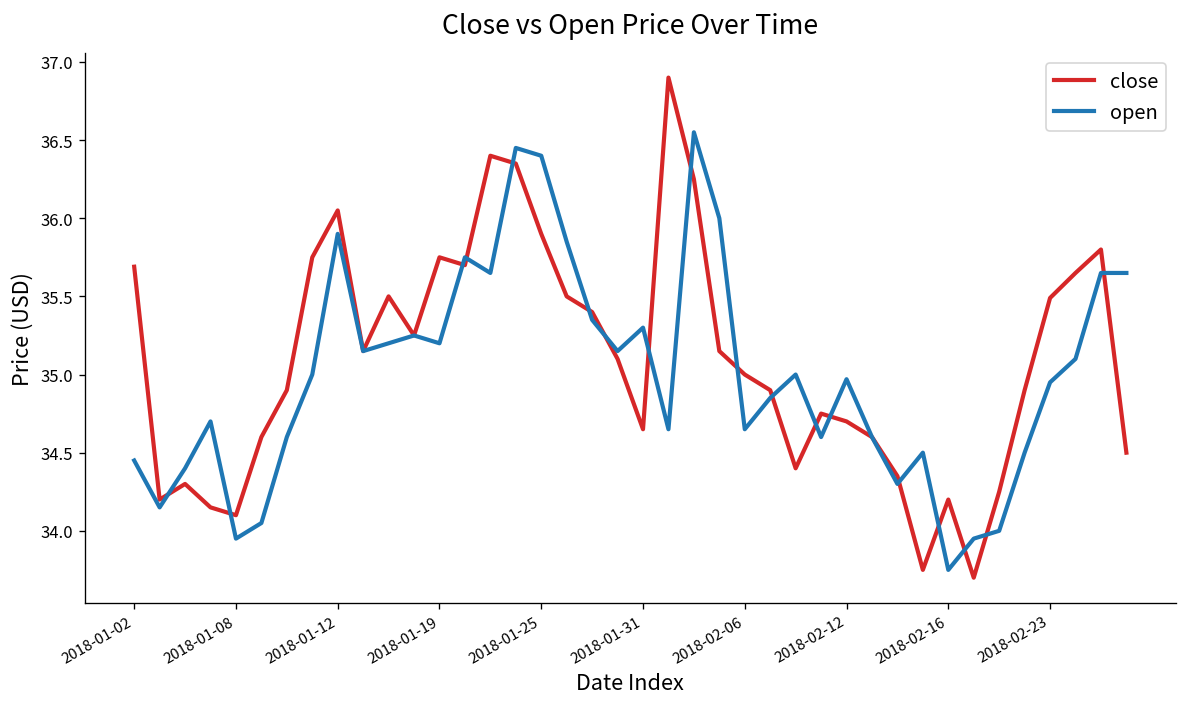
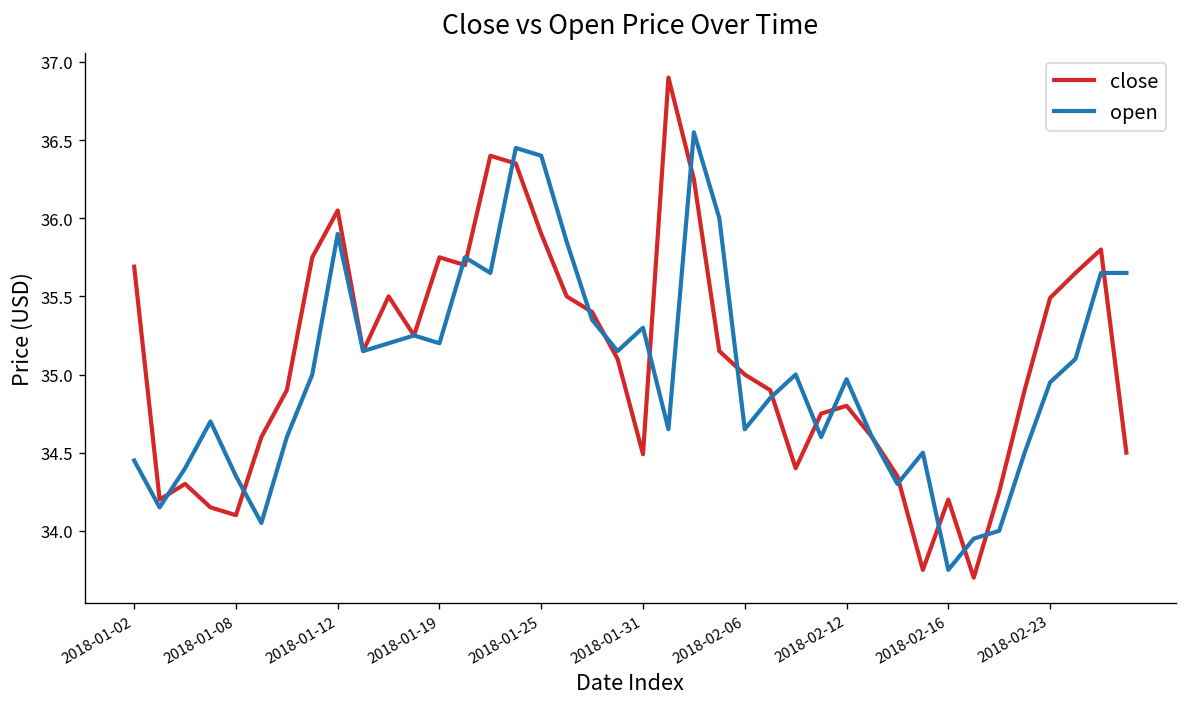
open, 2018-01-08: 33.95 -> 34.35
close, 2018-01-31: 34.65 -> 34.49
close, 2018-02-12: 34.7 -> 34.8
